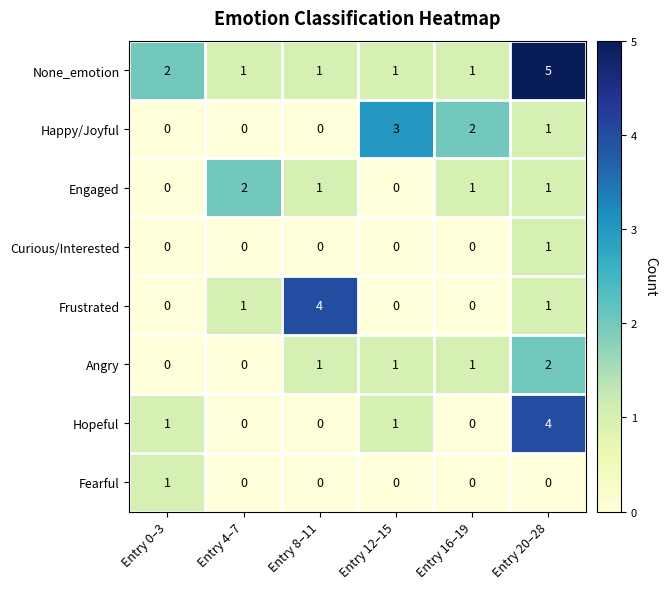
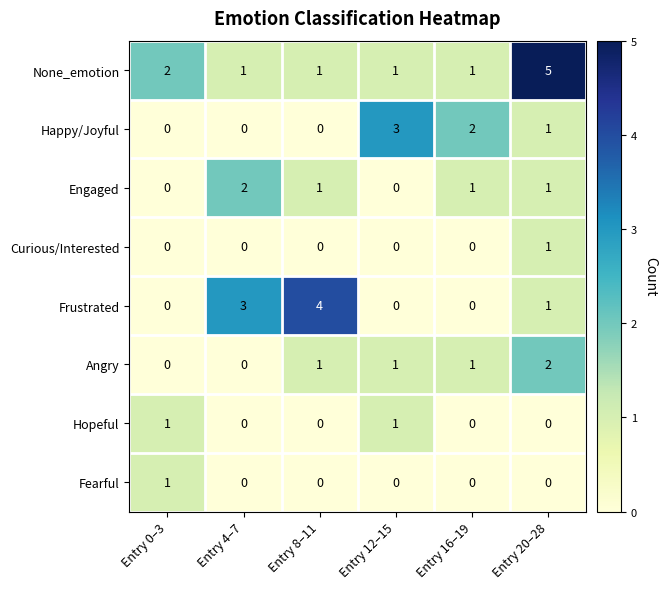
Frustrated, Entry 4–7: 1 -> 3
Hopeful, Entry 20–28: 4 -> 0
